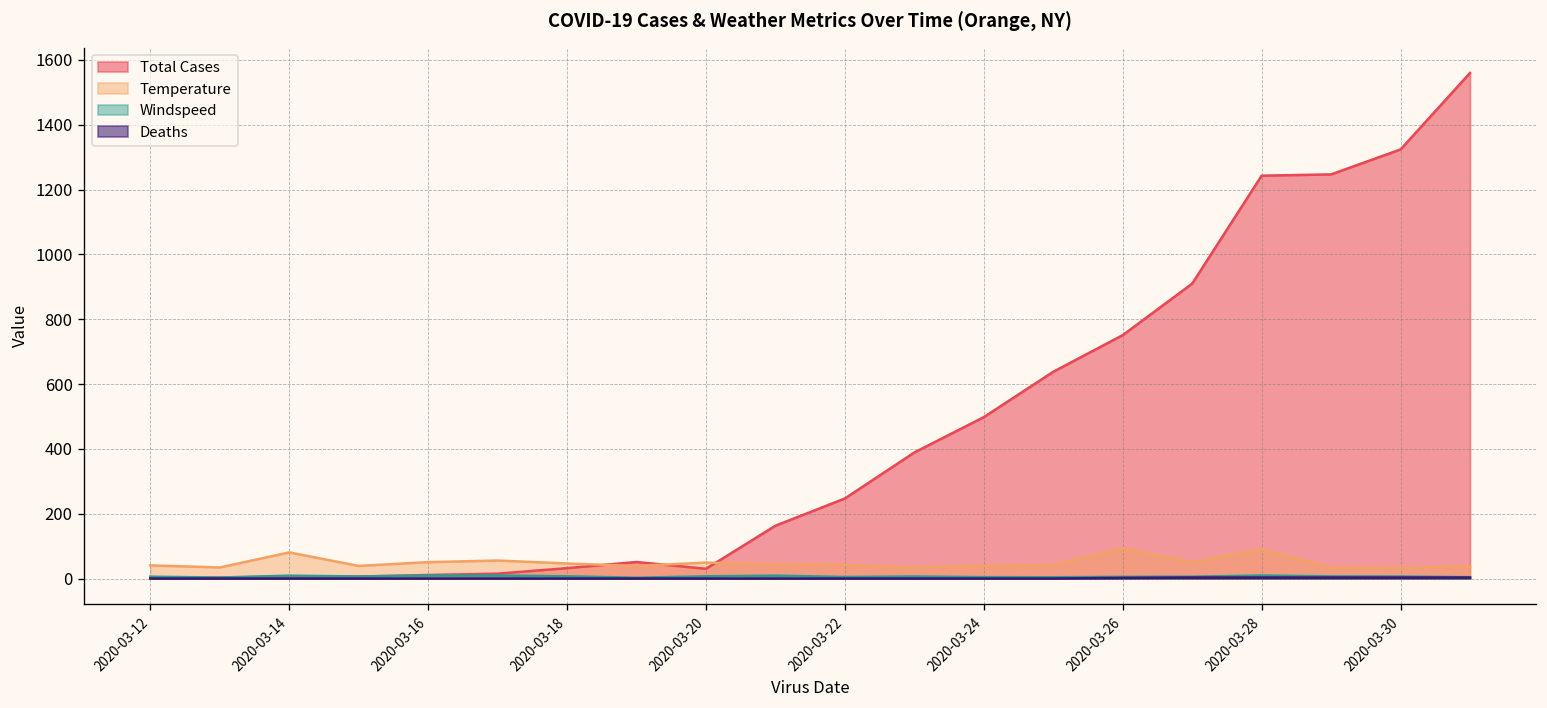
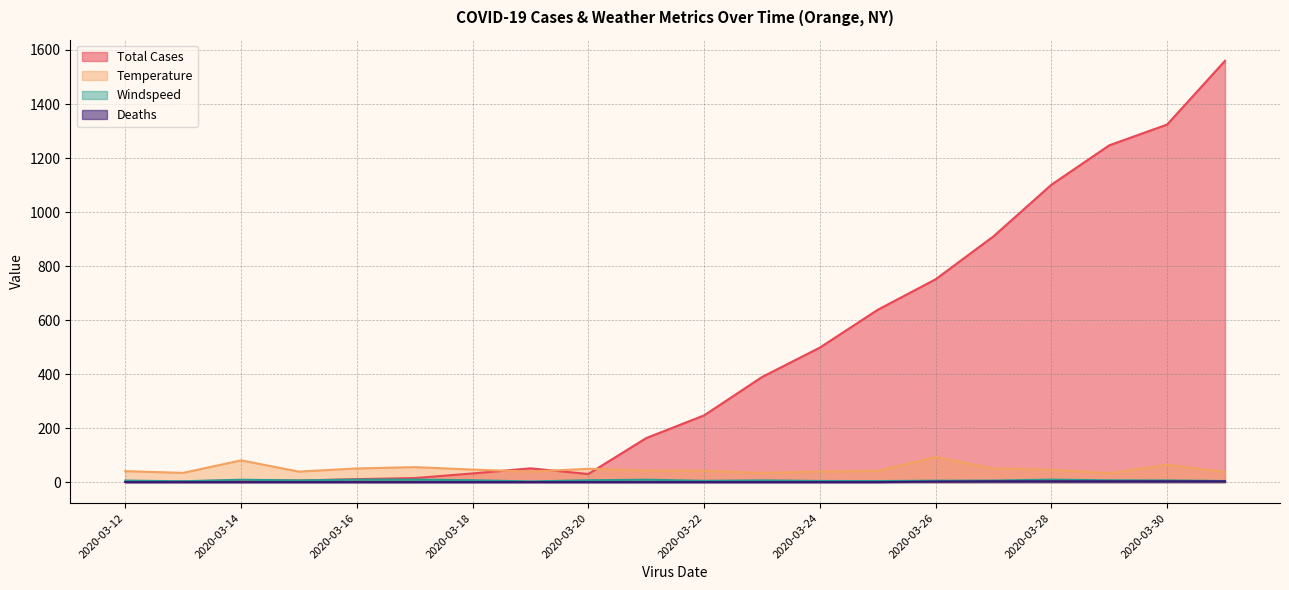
Total Cases, 2020-03-28: 1240 -> 1100
Temperature, 2020-03-28: 90 -> 50
Temperature, 2020-03-30: 30 -> 60
